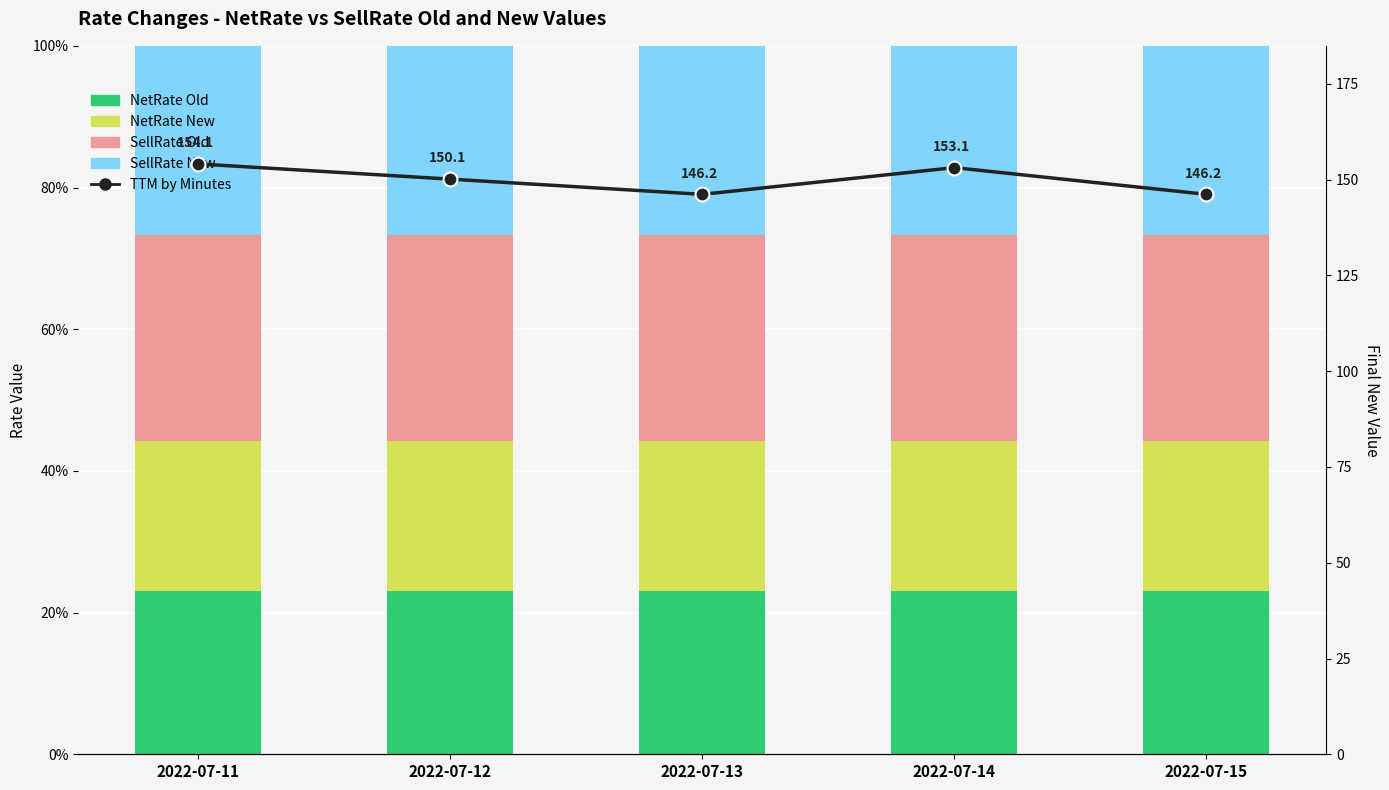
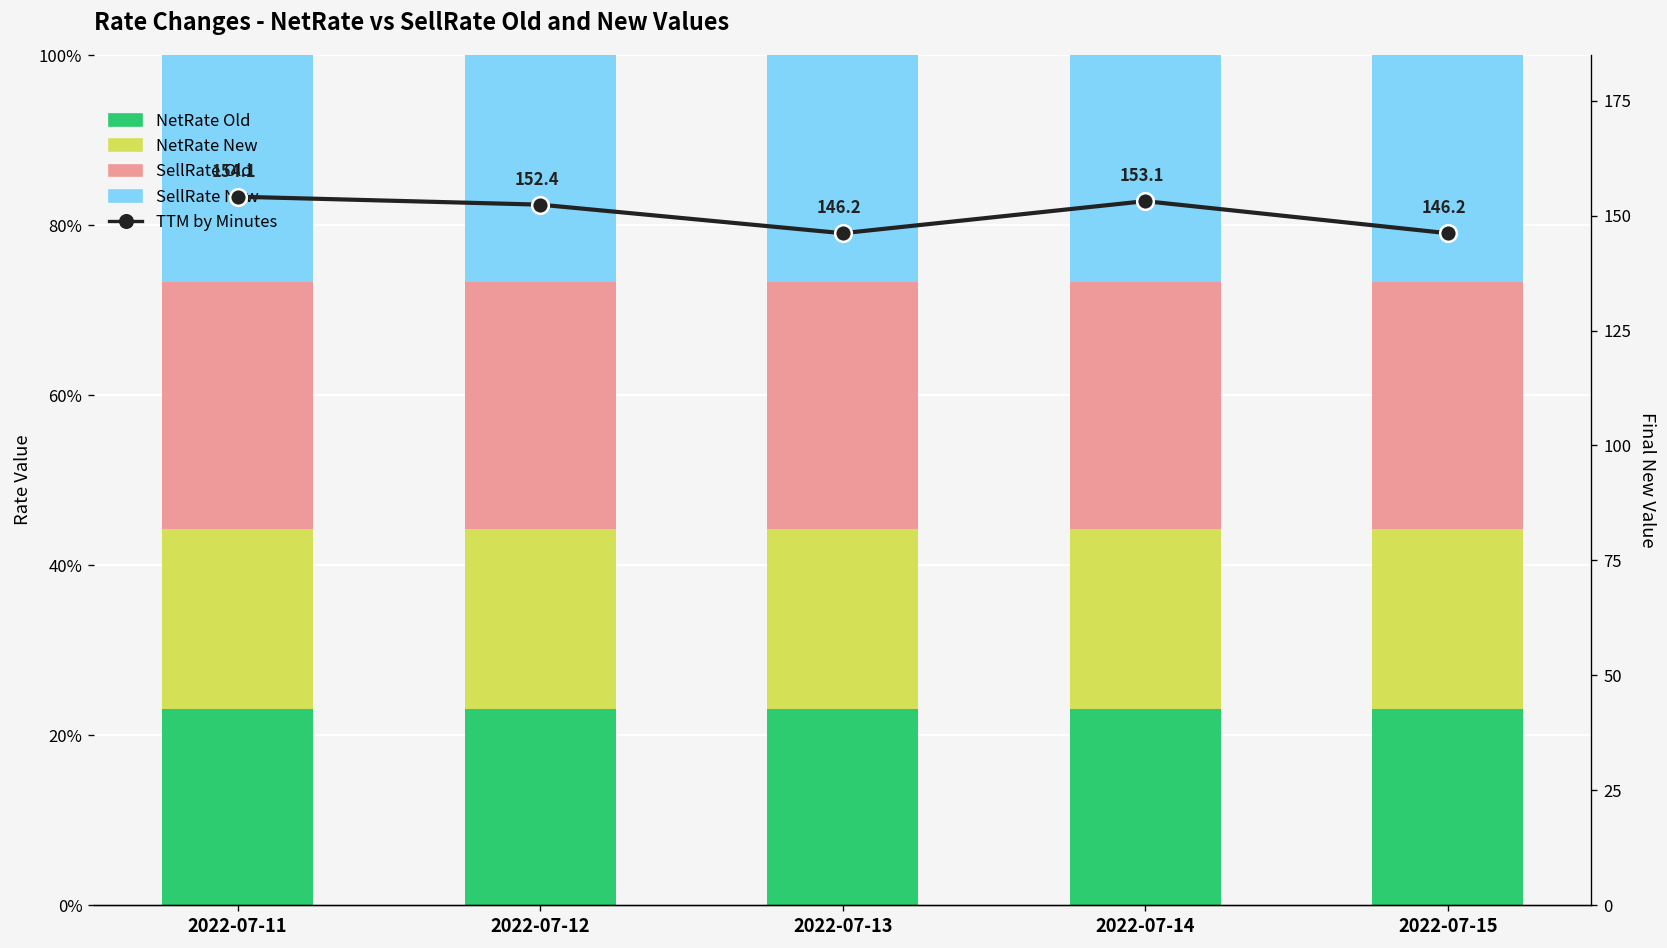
TTM by Minutes, 2022-07-12: 150.1 -> 152.4
